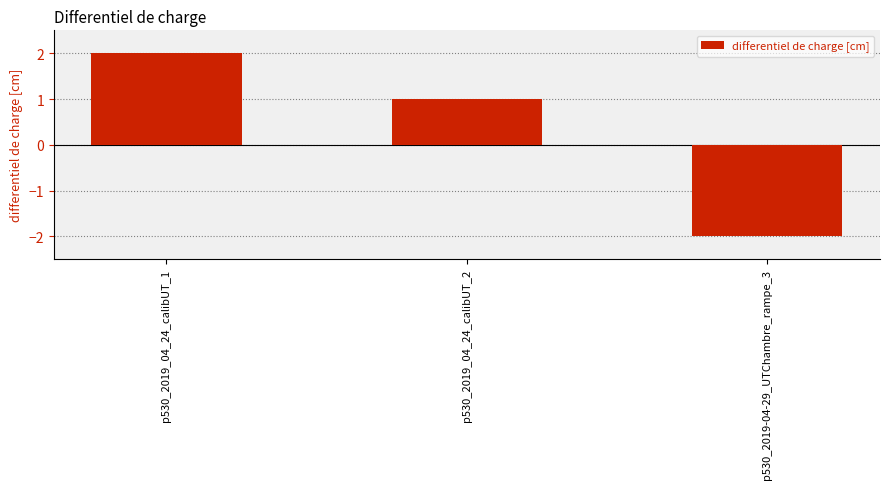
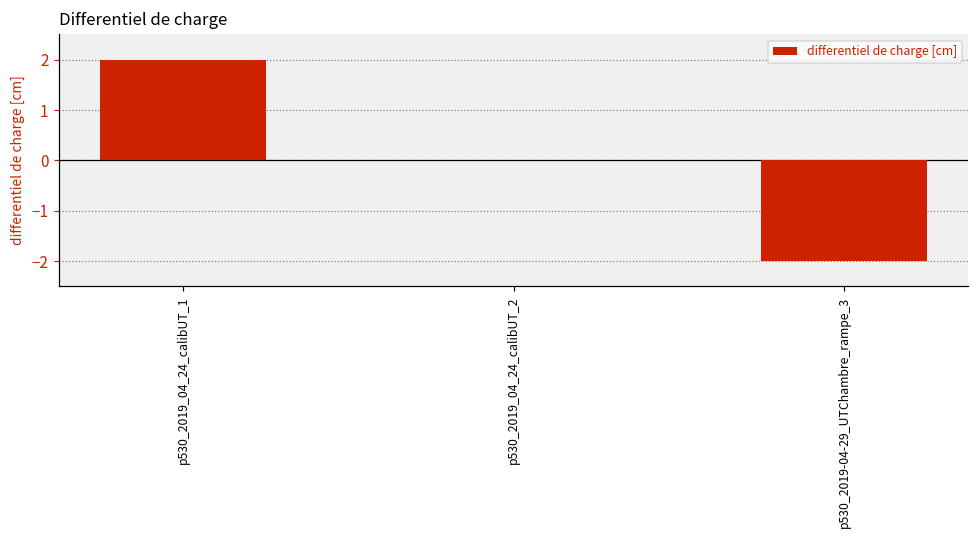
p530_2019_04_24_calibUT_2: 1 -> 0
